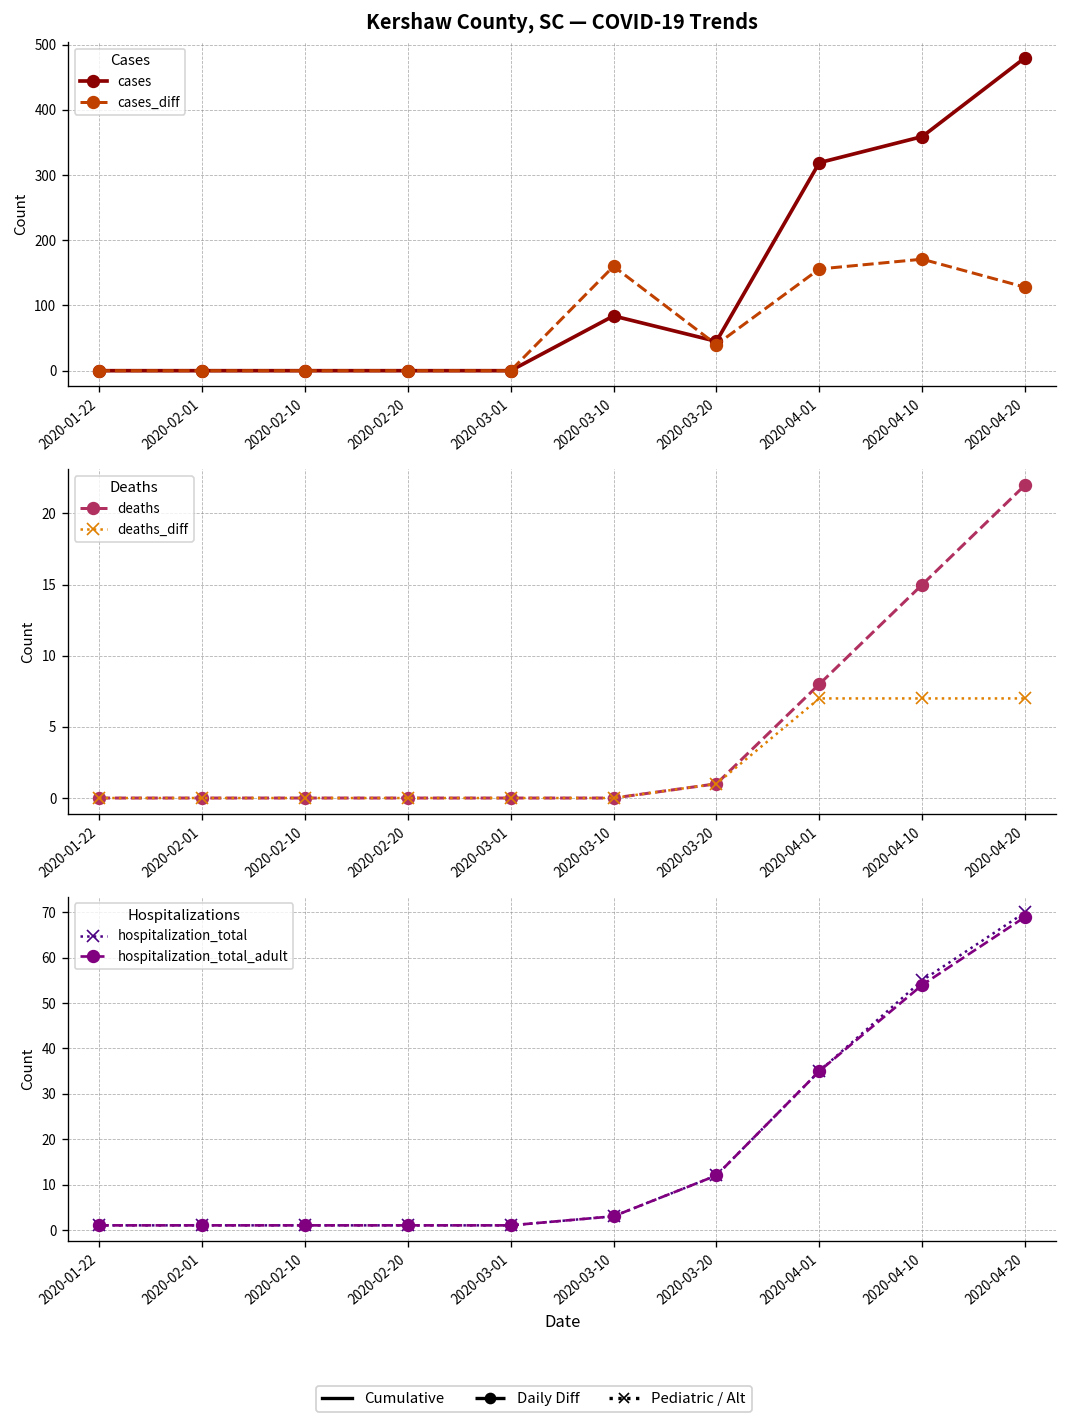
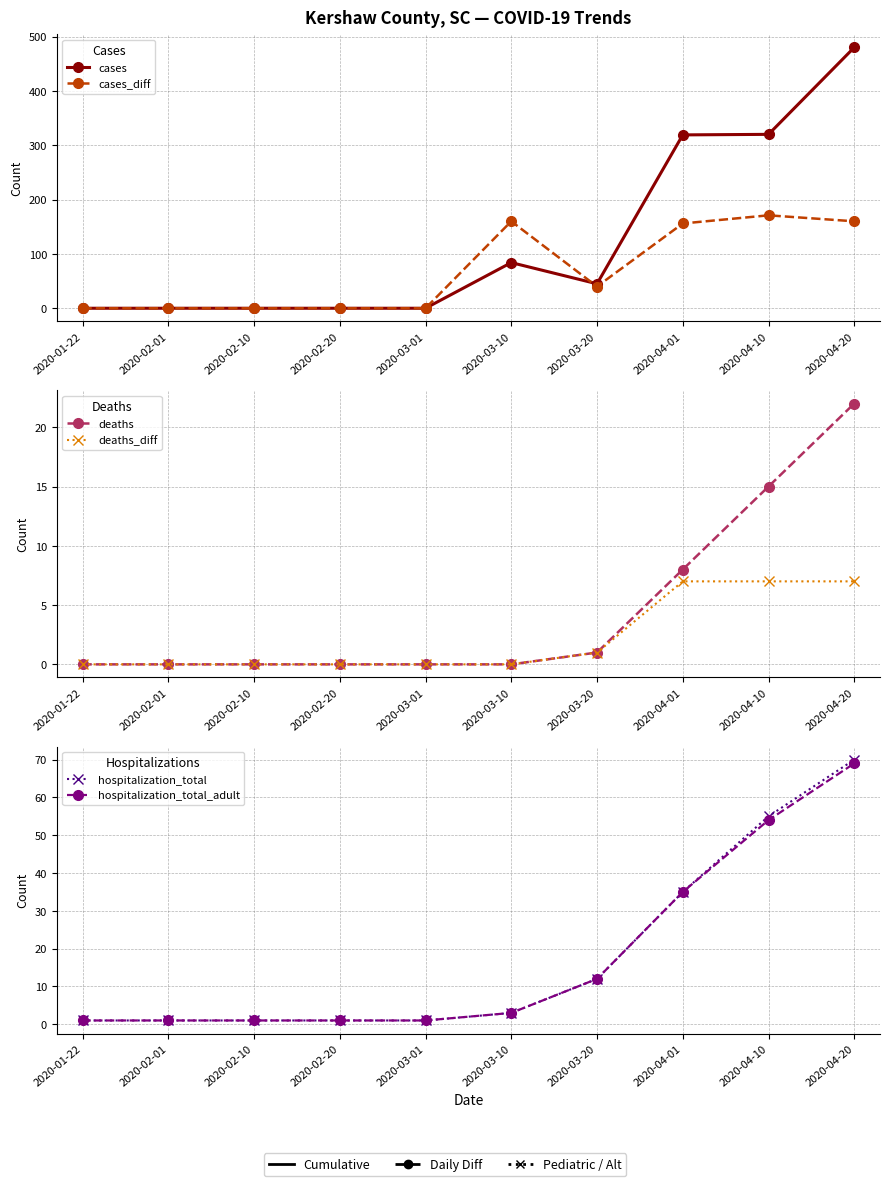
Kershaw County, SC — COVID-19 Trends, cases, 2020-04-10: 360 -> 320
Kershaw County, SC — COVID-19 Trends, cases_diff, 2020-04-20: 130 -> 160
